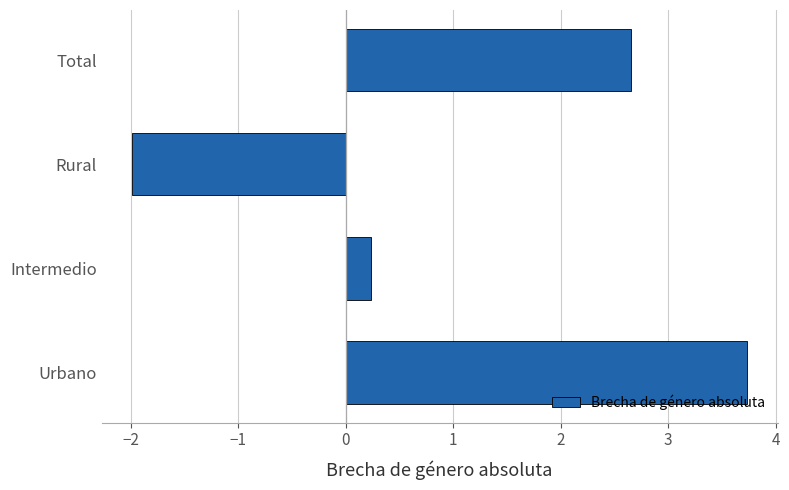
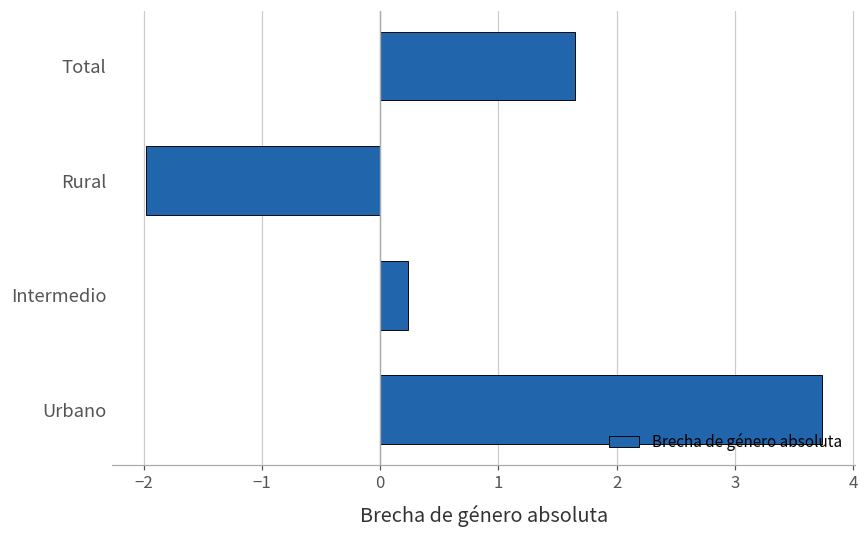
Total: 2.65 -> 1.65
